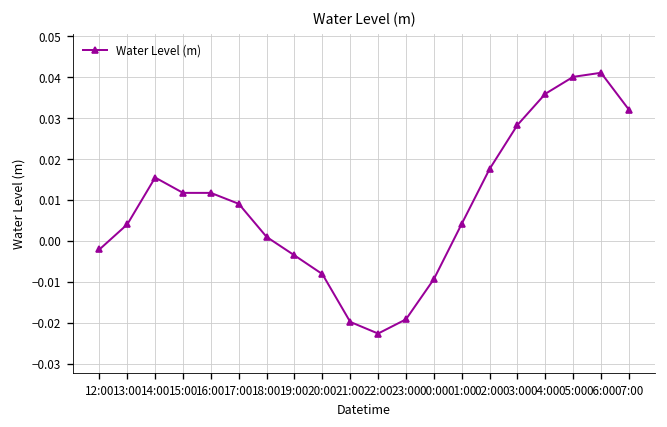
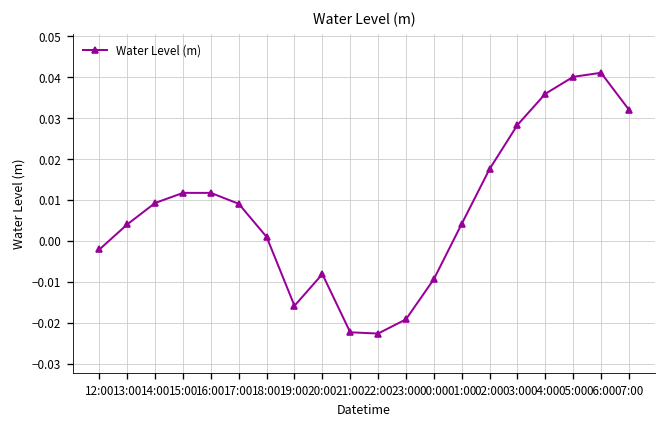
14:00: 0.016 -> 0.009
19:00: -0.004 -> -0.016
21:00: -0.020 -> -0.022
